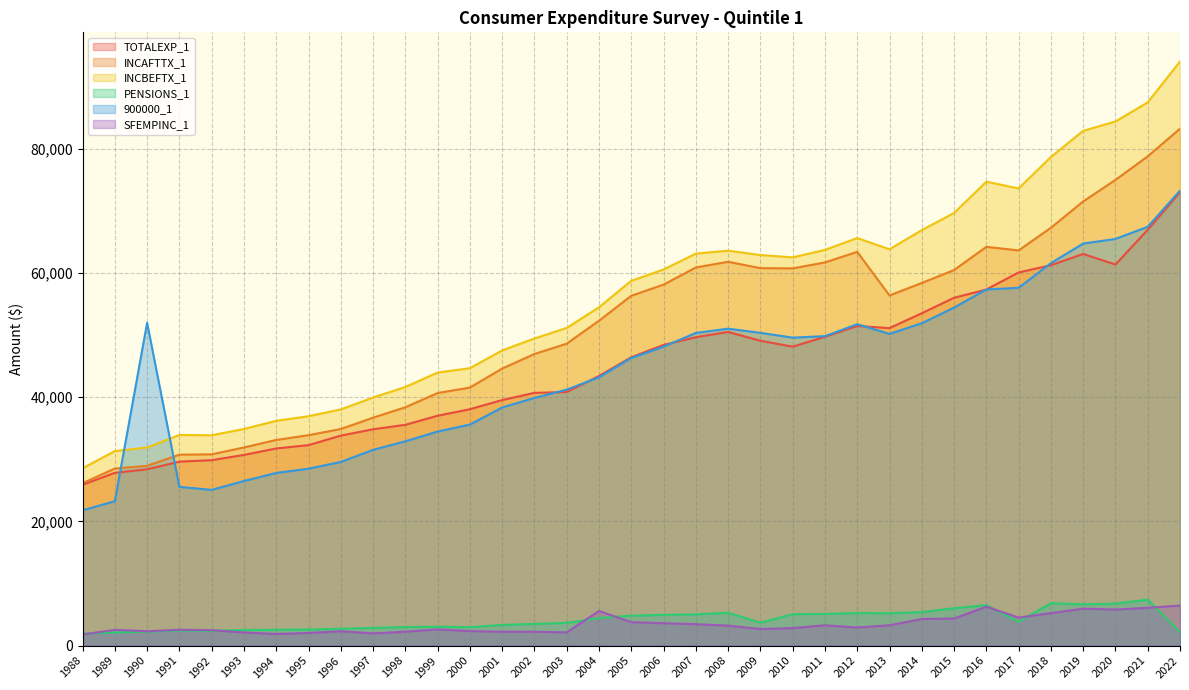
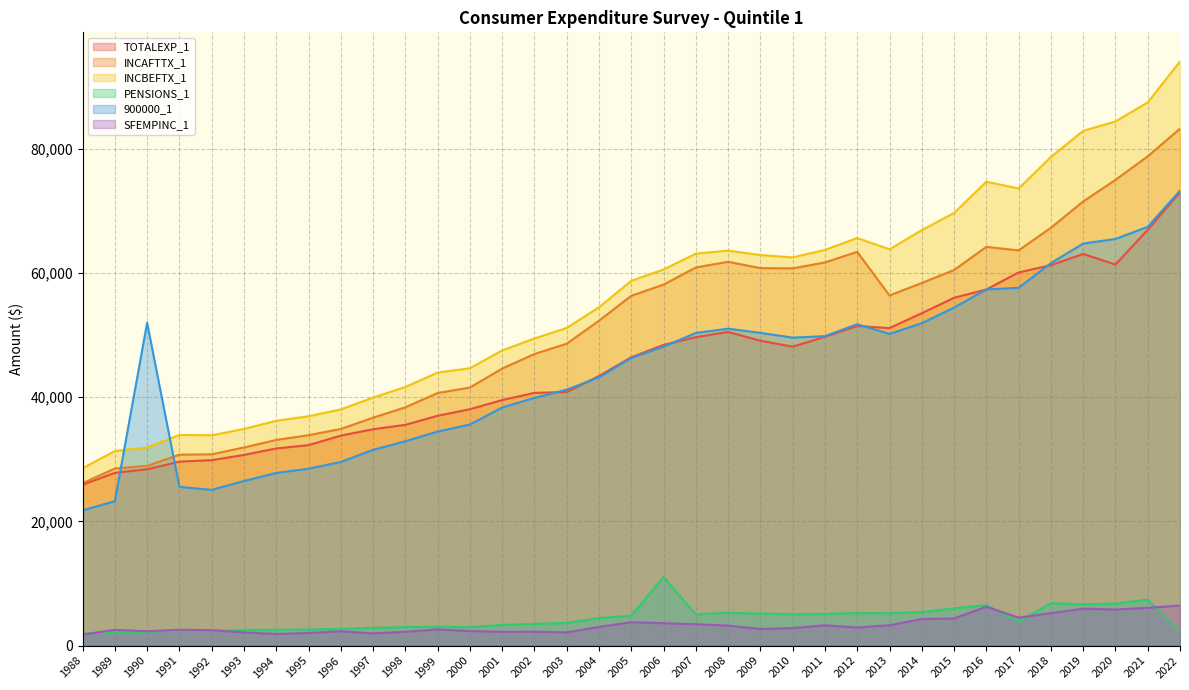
SFEMPINC_1, 2004: 6,000 -> 3,000
PENSIONS_1, 2006: 5,000 -> 11,000
PENSIONS_1, 2009: 4,000 -> 5,000
